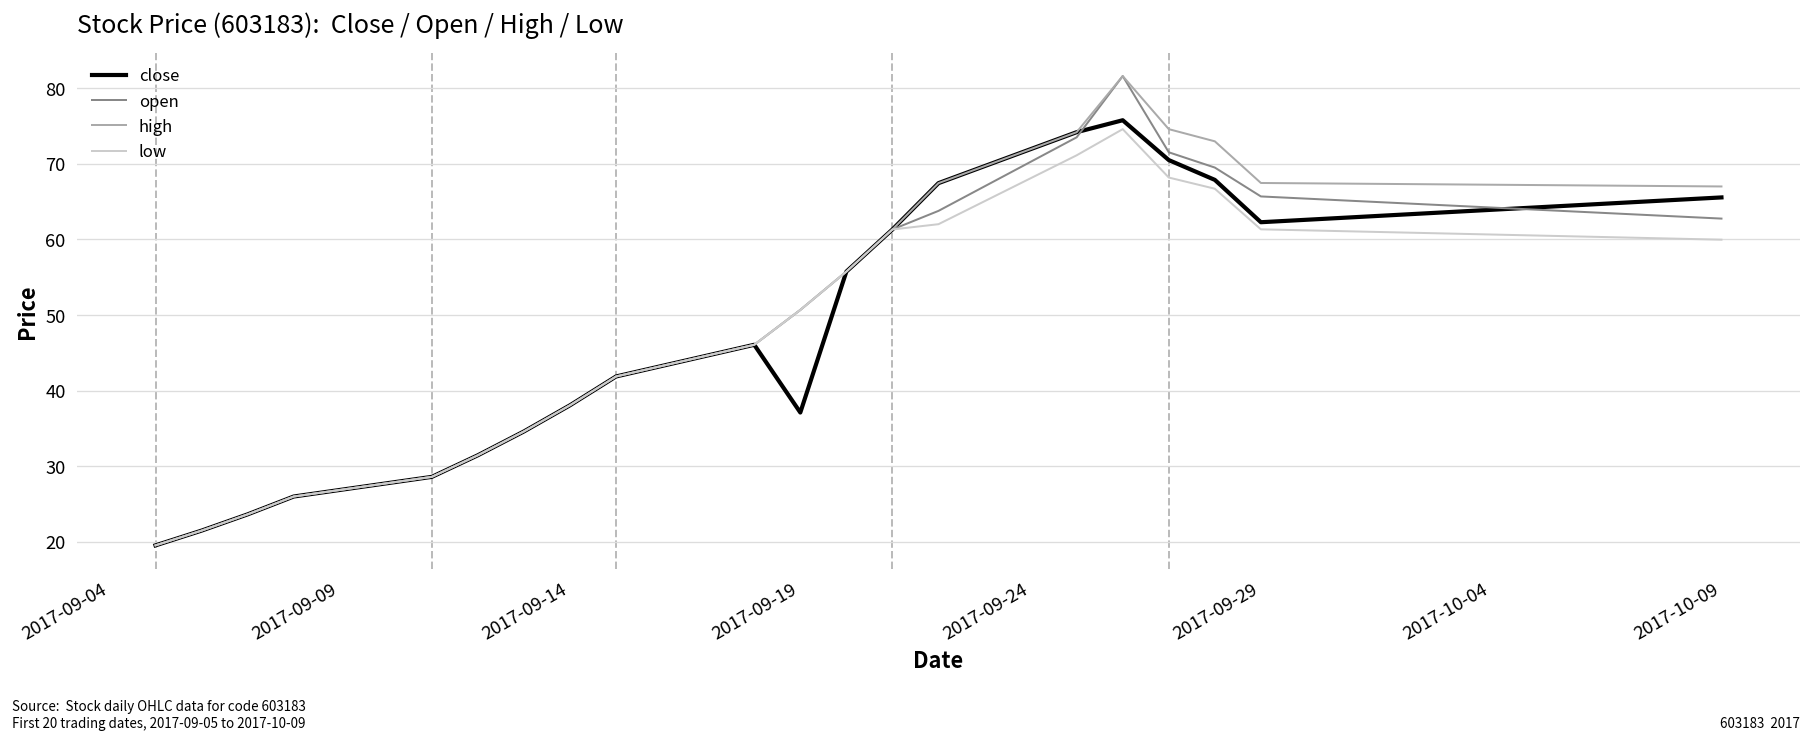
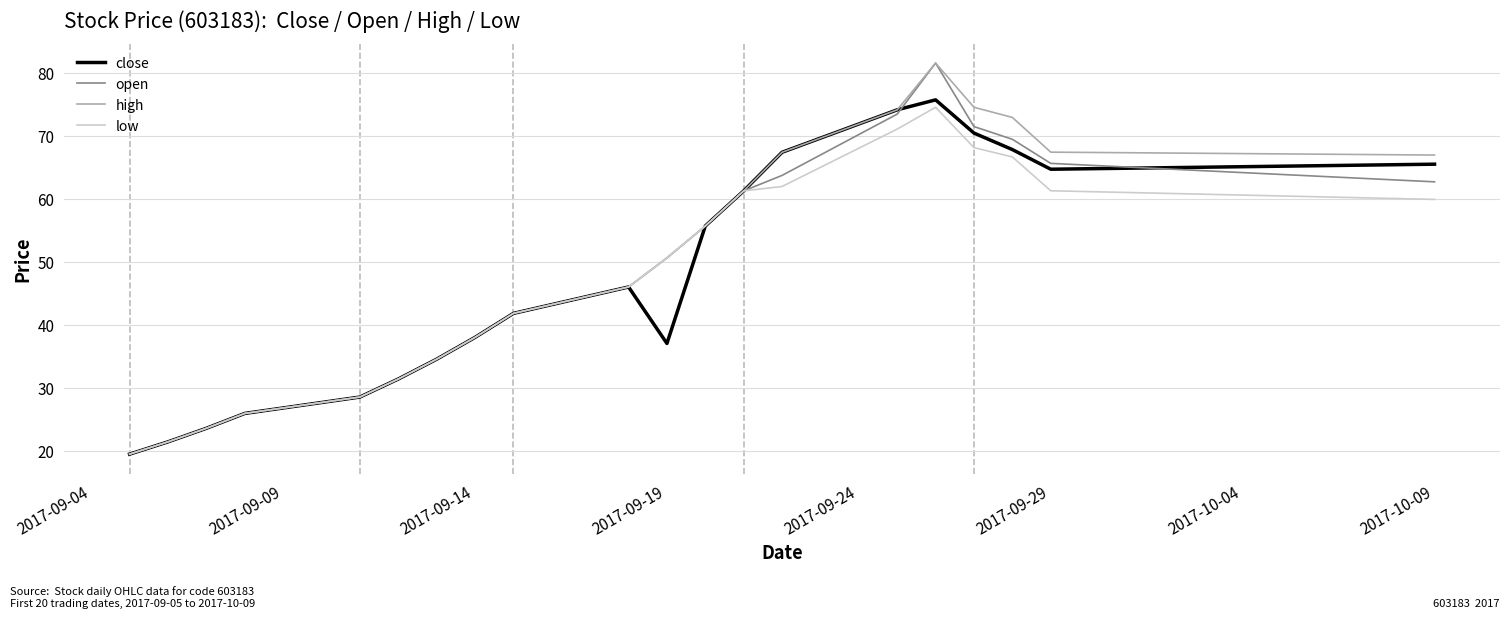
close, 2017-09-29: 62 -> 65
